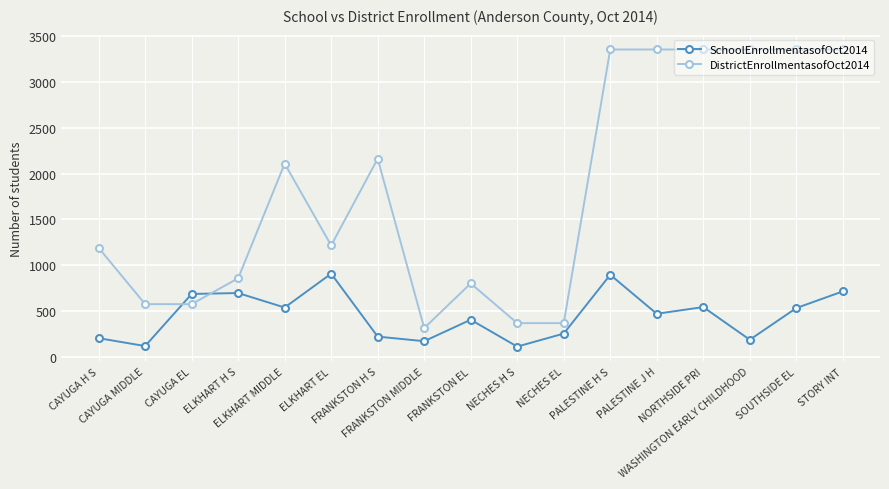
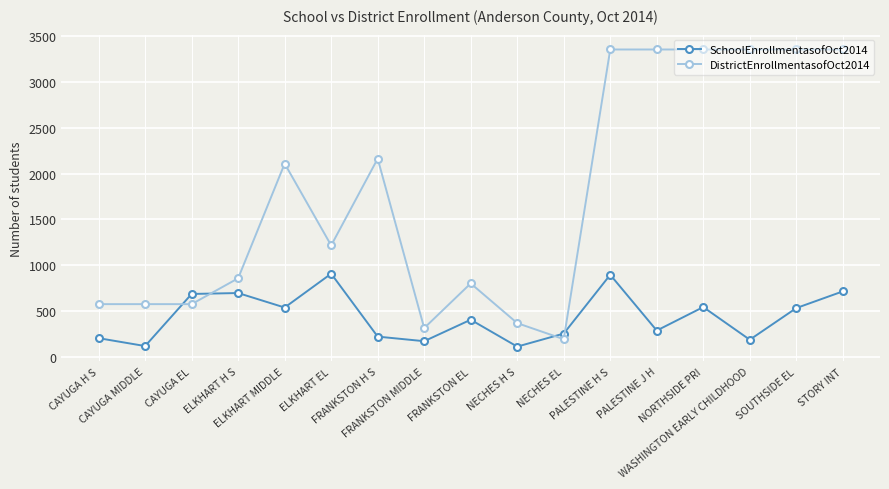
DistrictEnrollmentasofOct2014, CAYUGA H S: 1200 -> 600
DistrictEnrollmentasofOct2014, NECHES EL: 400 -> 200
SchoolEnrollmentasofOct2014, PALESTINE J H: 500 -> 300
